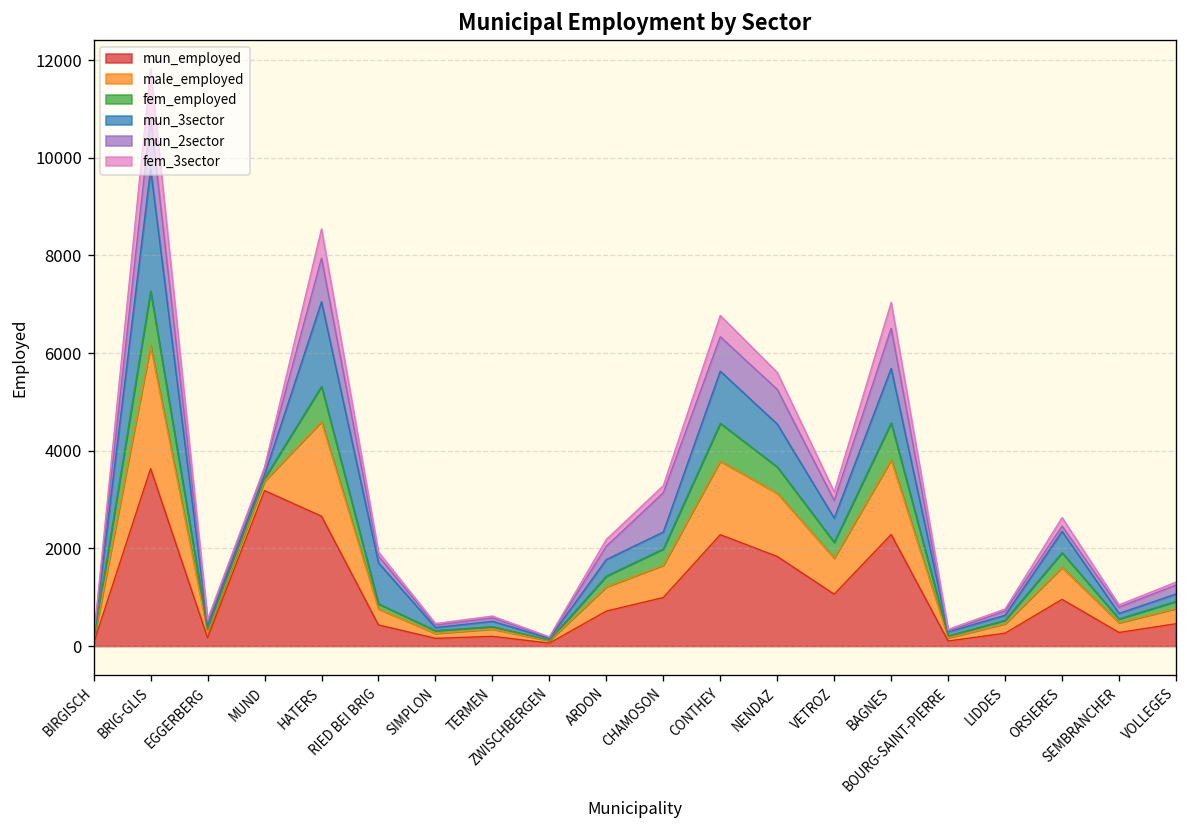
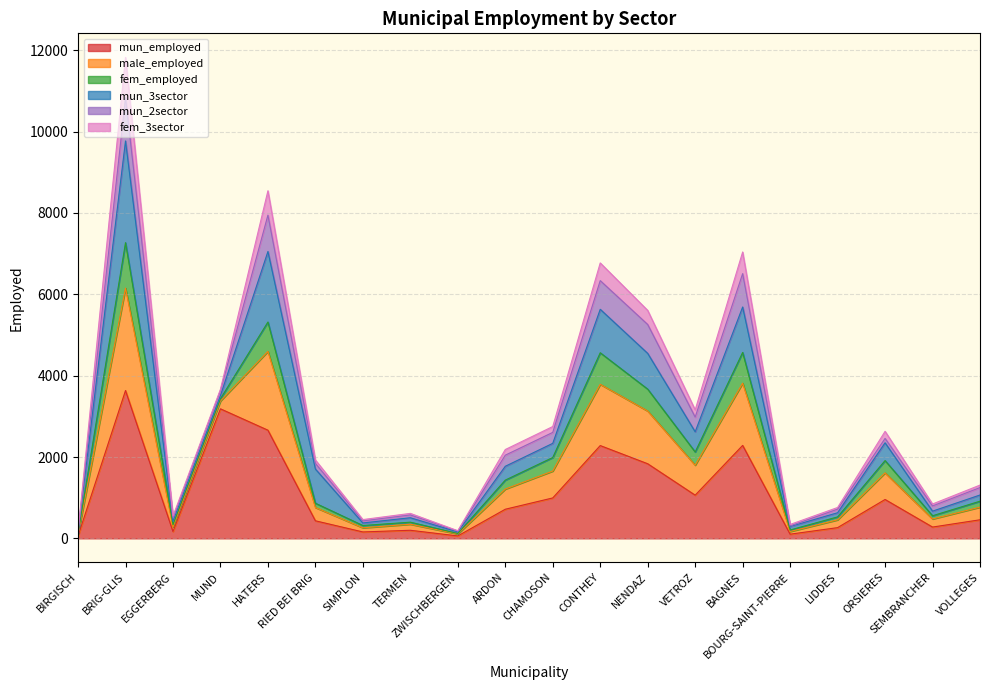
mun_2sector, CHAMOSON: 800 -> 300
